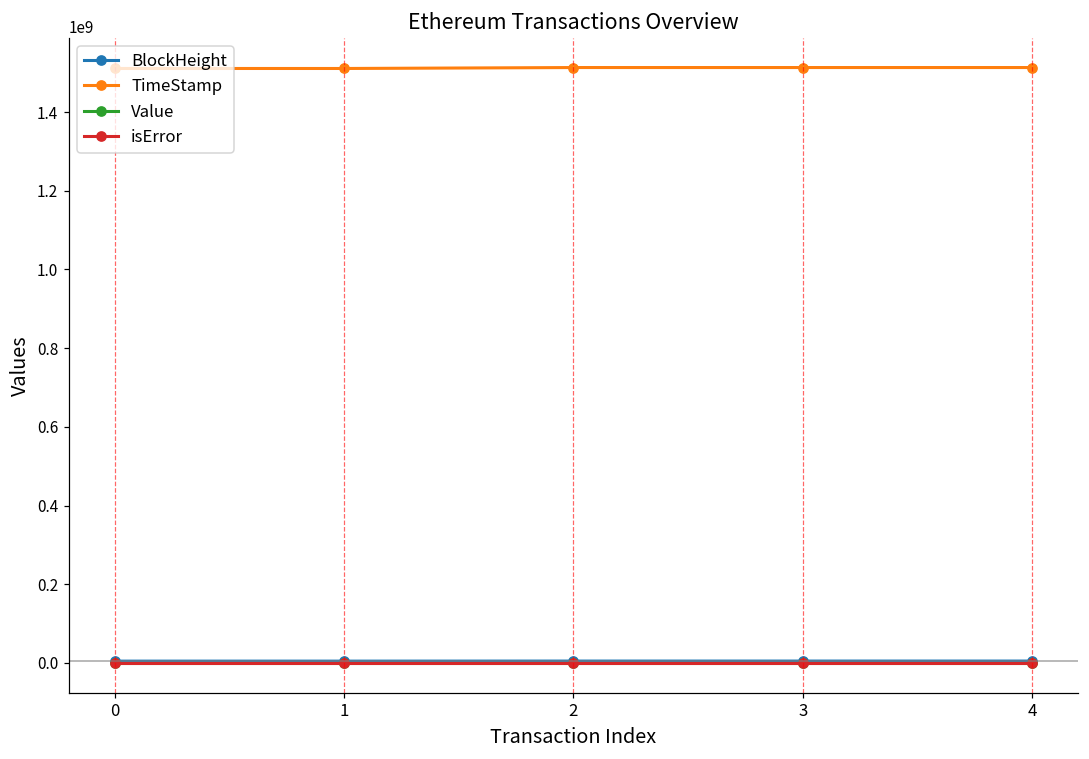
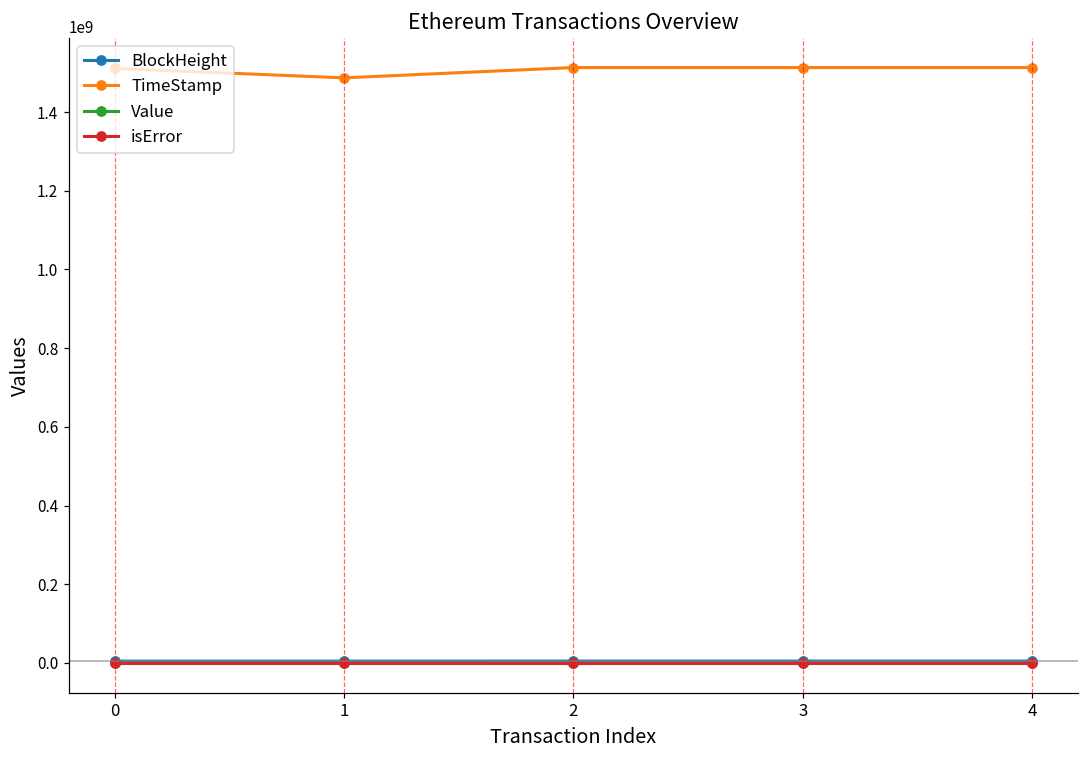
TimeStamp, 1: 1510000000 -> 1490000000
